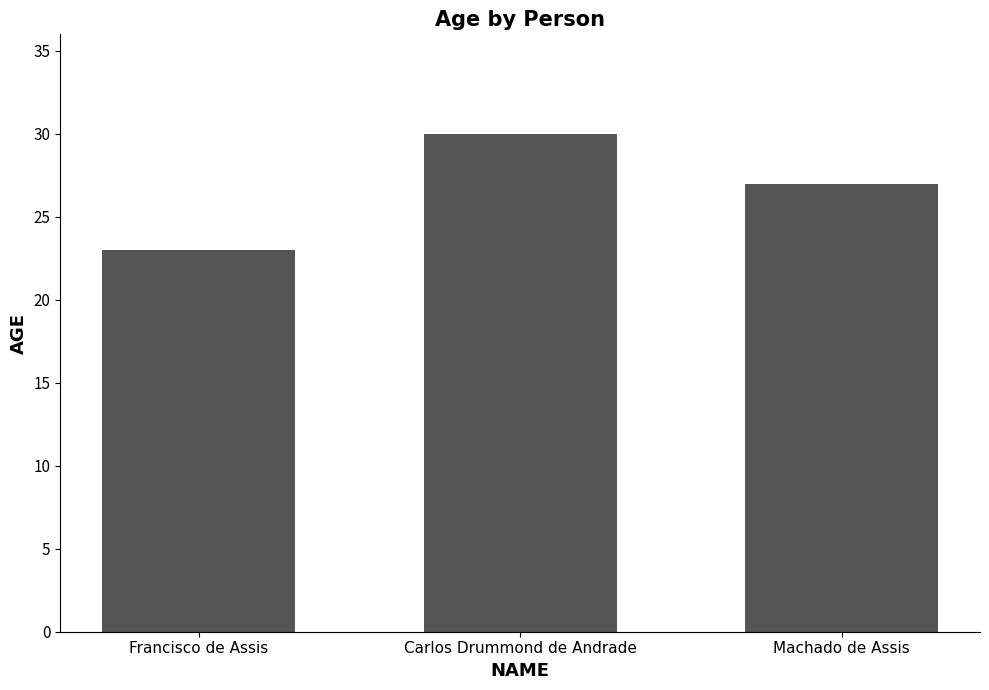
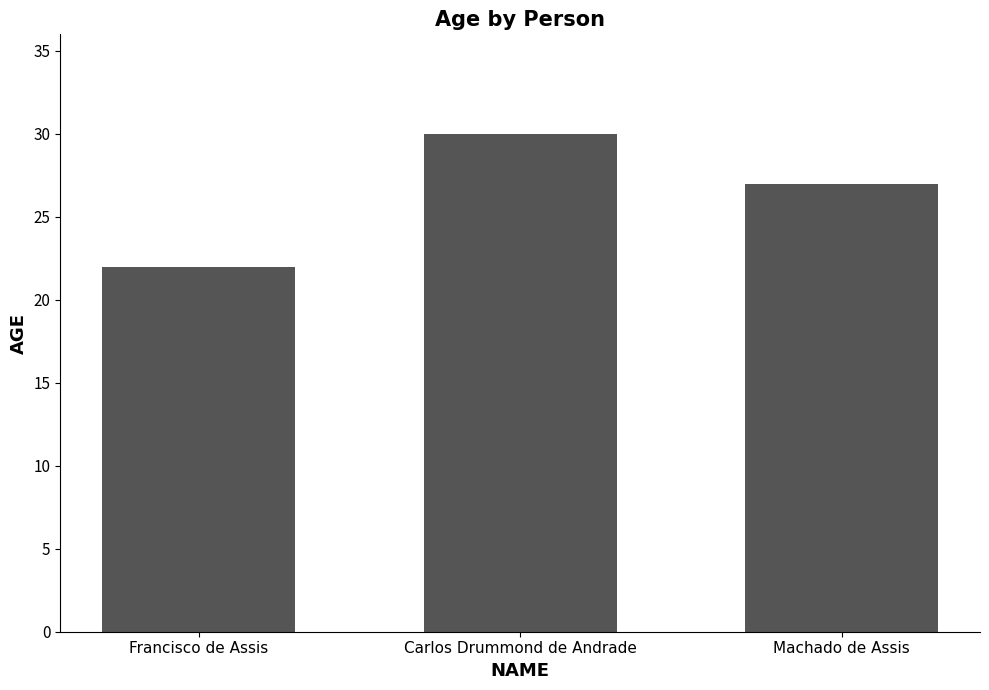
Francisco de Assis: 23 -> 22
